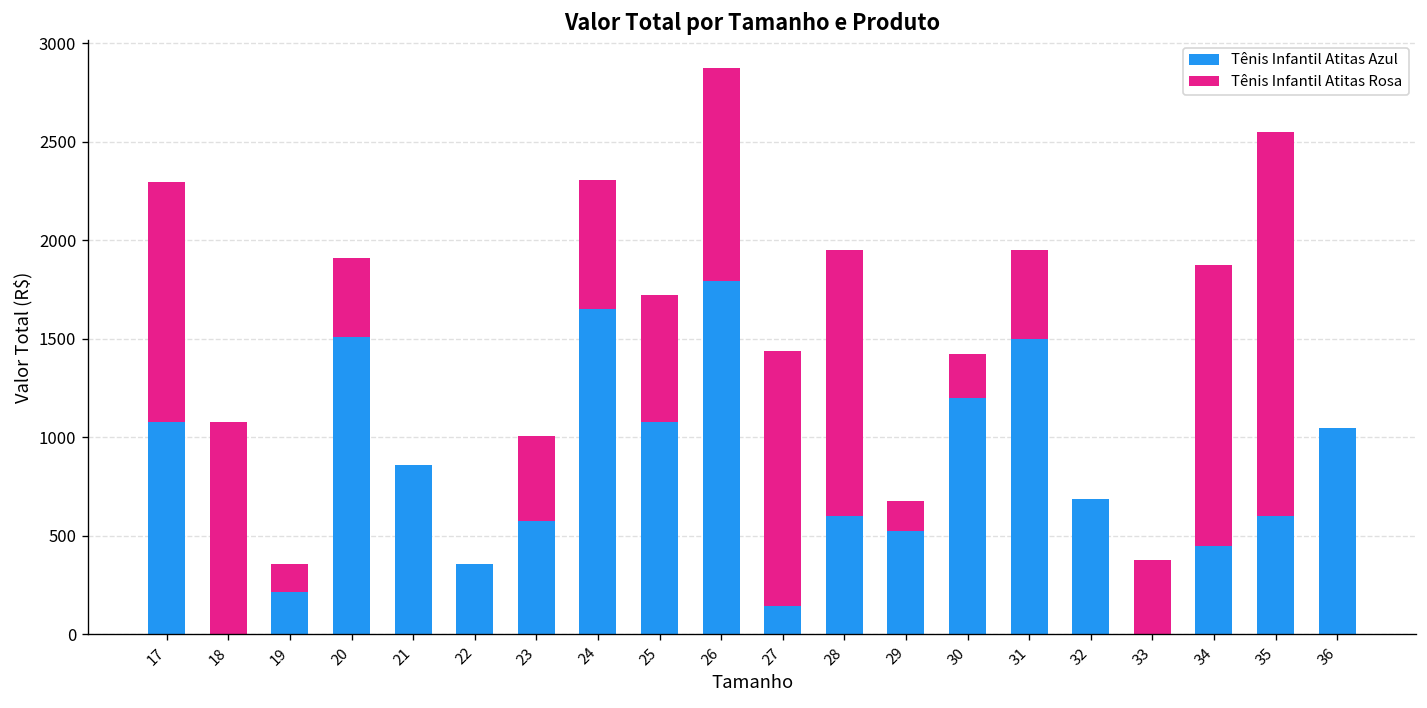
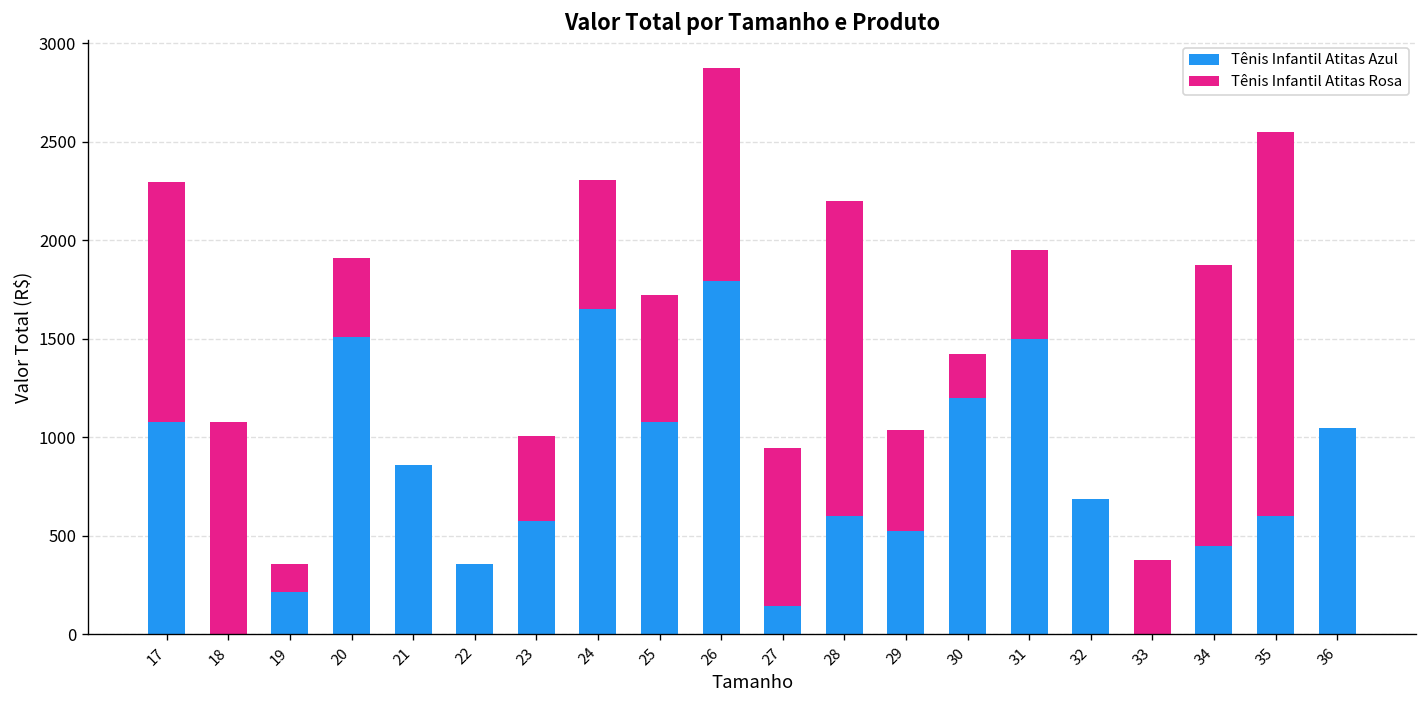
Tênis Infantil Atitas Rosa, 27: 1290 -> 800
Tênis Infantil Atitas Rosa, 28: 1350 -> 1600
Tênis Infantil Atitas Rosa, 29: 150 -> 510
